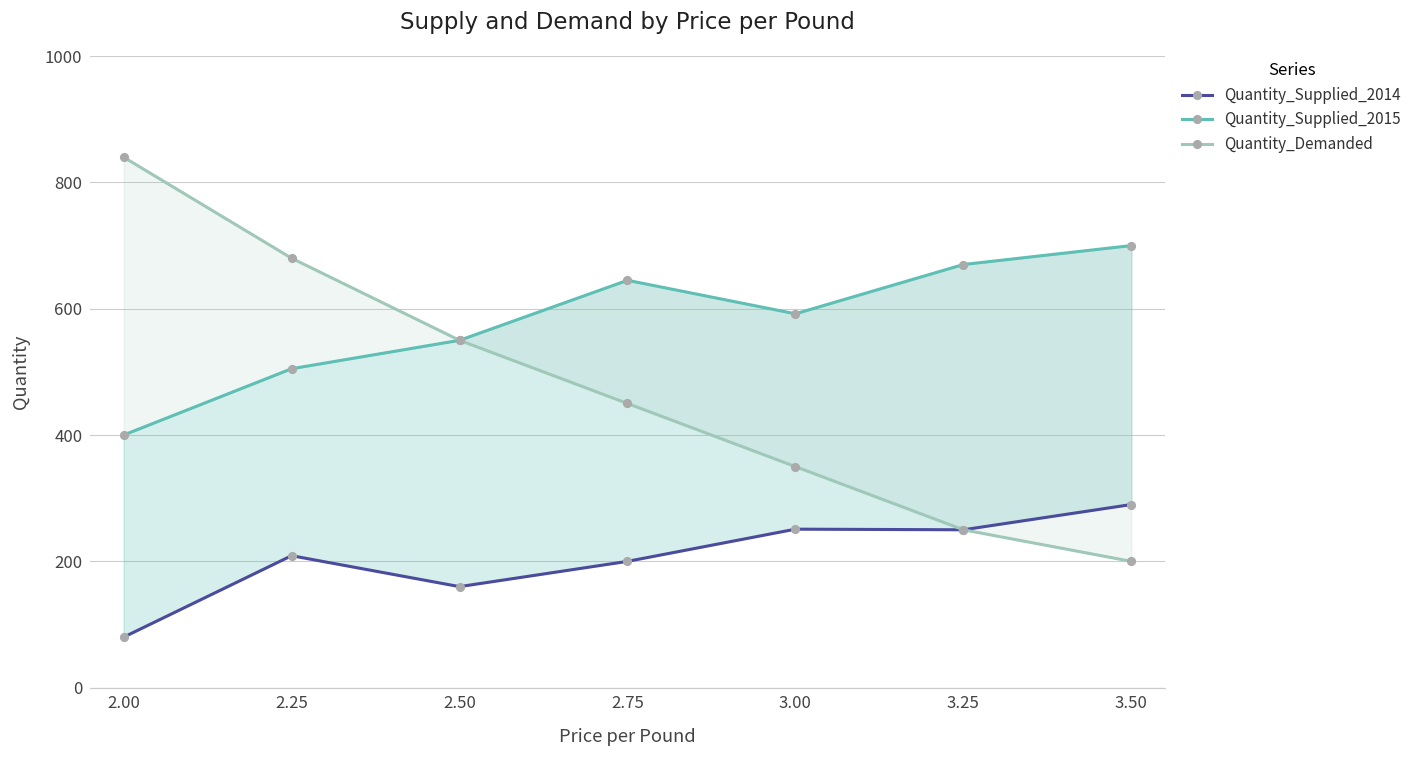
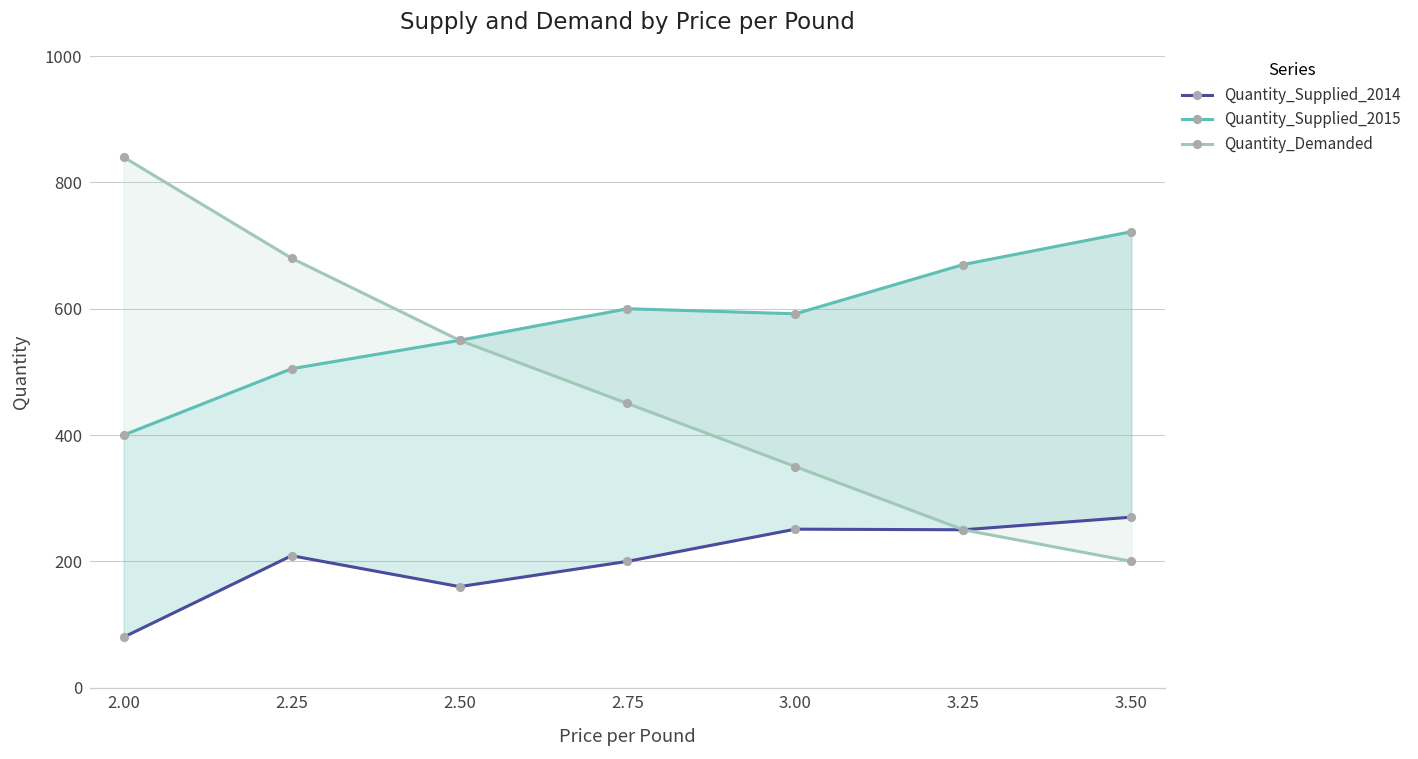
Quantity_Supplied_2015, 2.75: 650 -> 600
Quantity_Supplied_2014, 3.50: 290 -> 270
Quantity_Supplied_2015, 3.50: 700 -> 720
